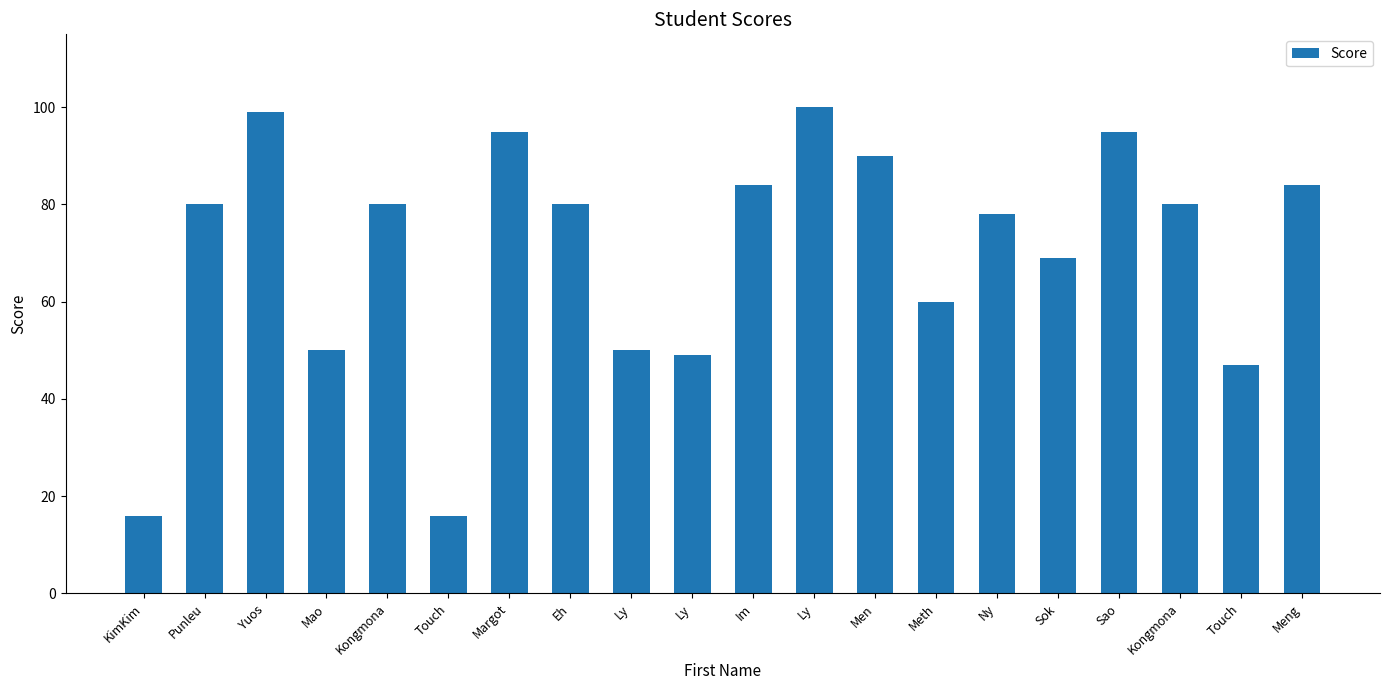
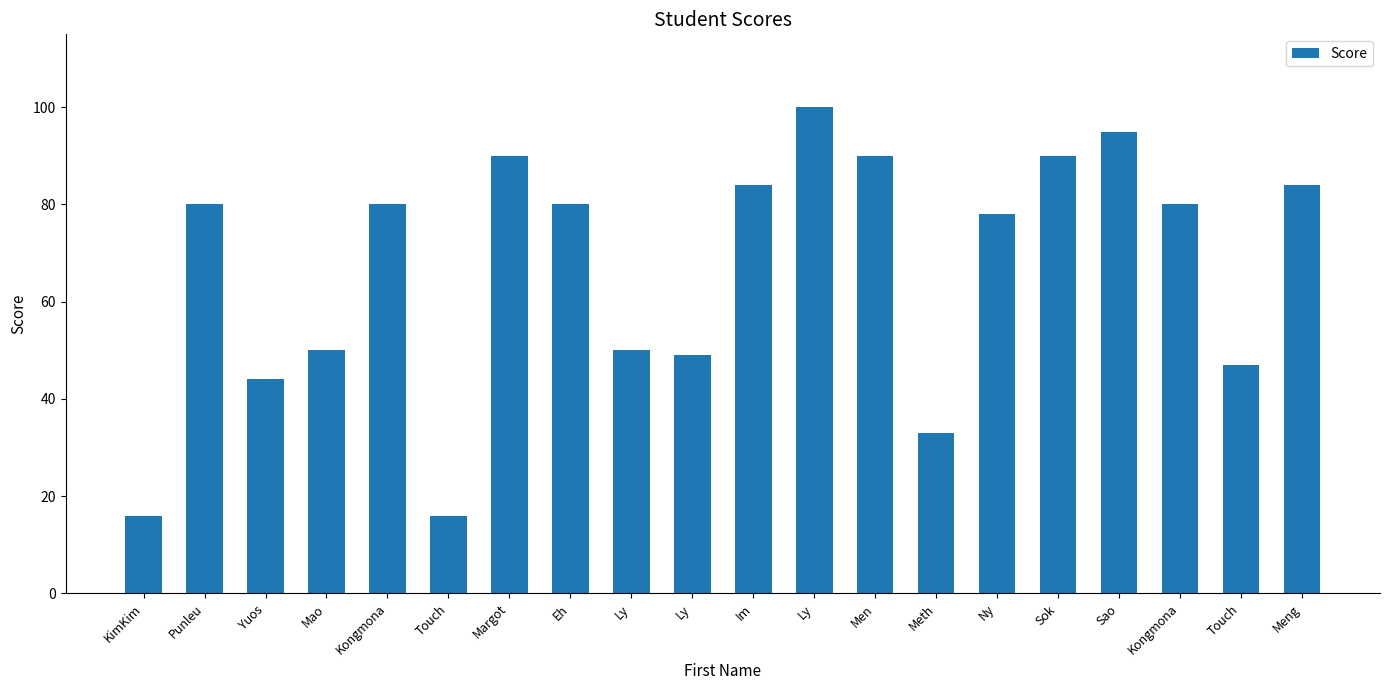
Yuos: 99 -> 44
Margot: 95 -> 90
Meth: 60 -> 33
Sok: 69 -> 90
